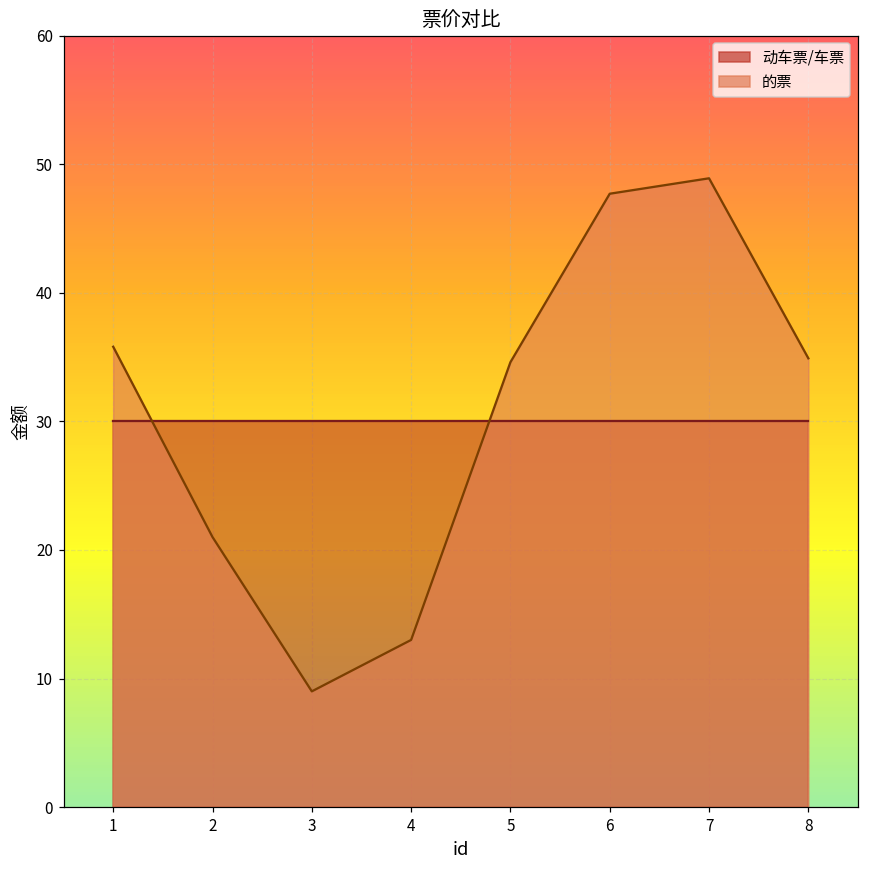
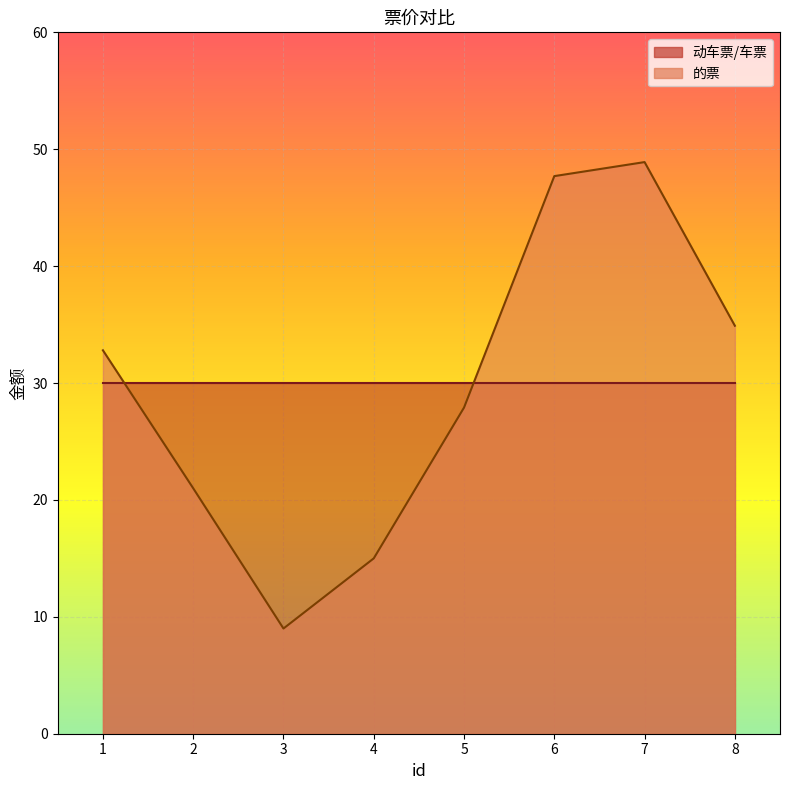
的票, 1: 35.8 -> 32.8
的票, 4: 13 -> 15
的票, 5: 34.6 -> 27.9
